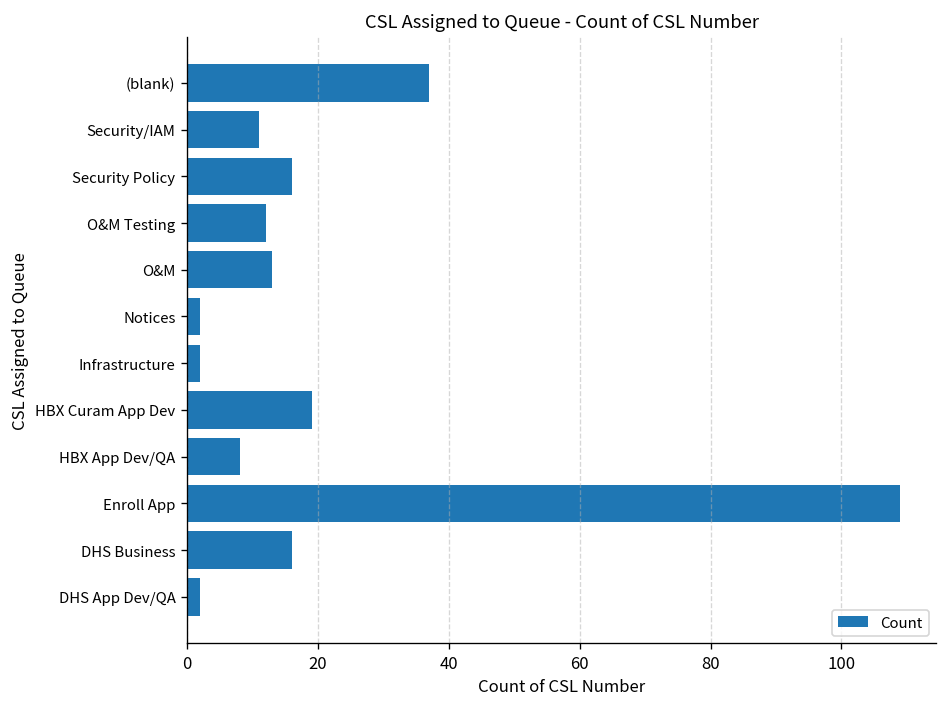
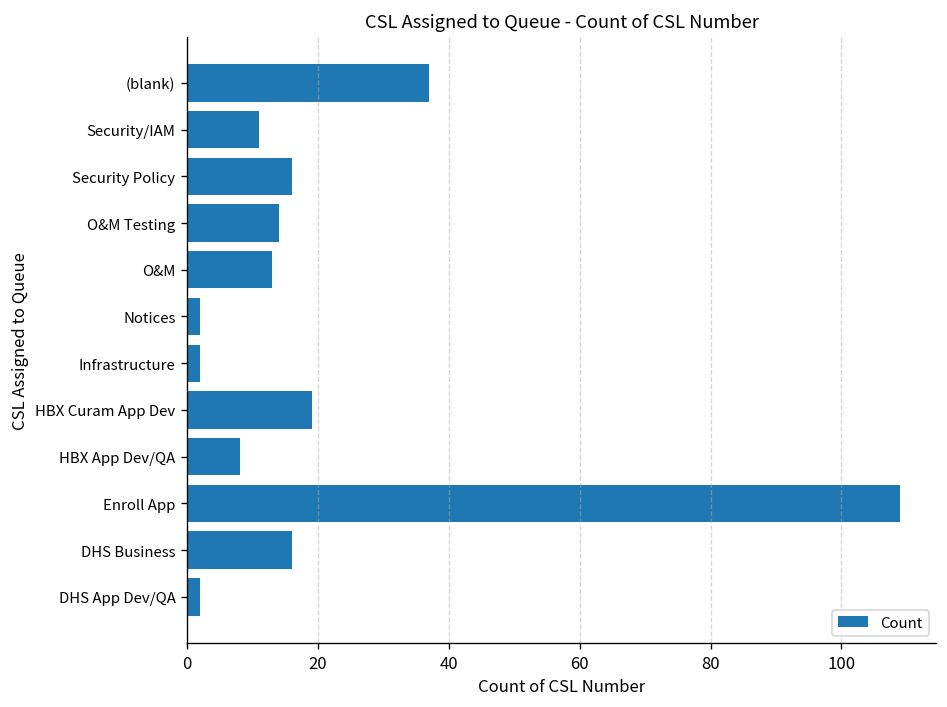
O&M Testing: 12 -> 14
